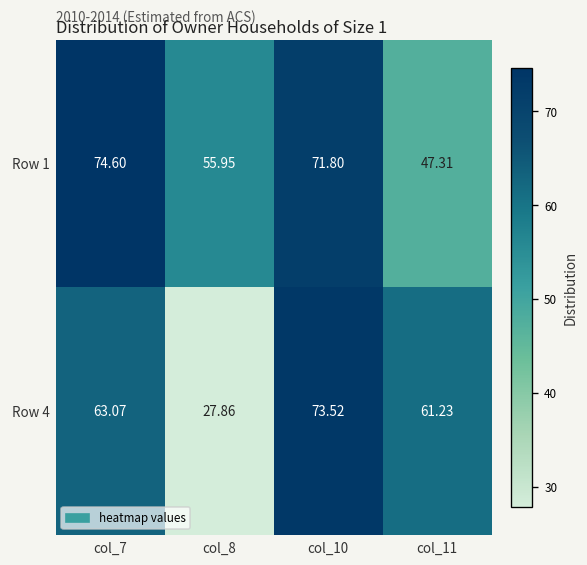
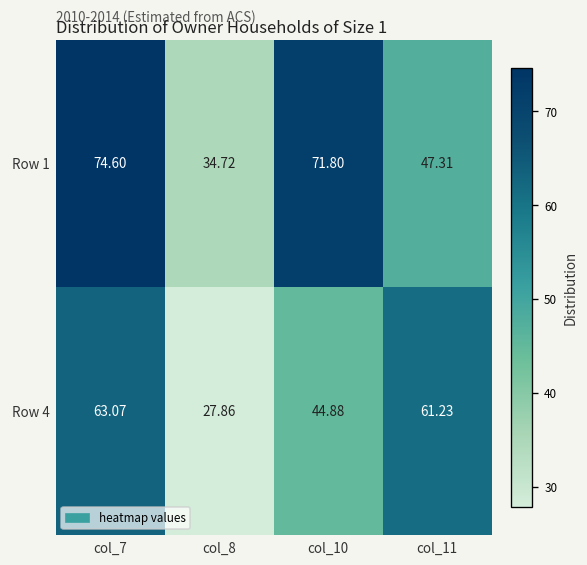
Row 1, col_8: 55.95 -> 34.72
Row 4, col_10: 73.52 -> 44.88
